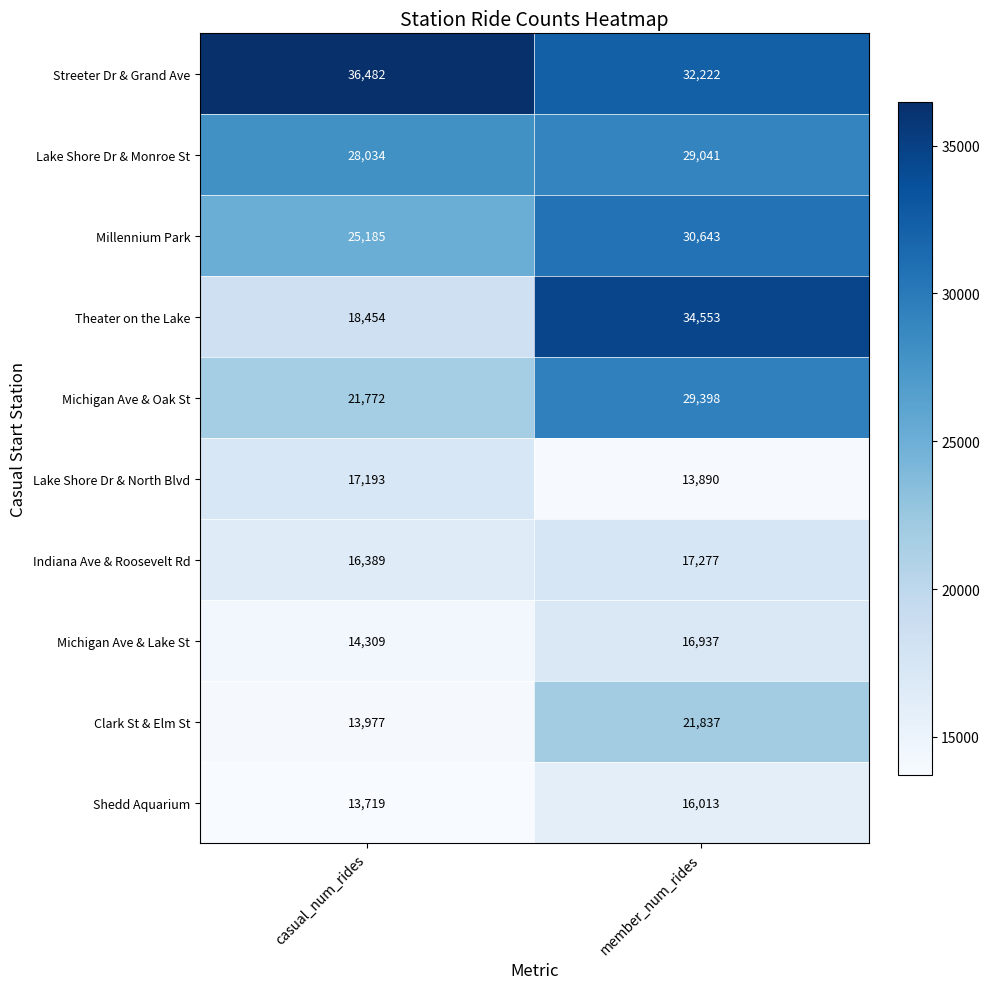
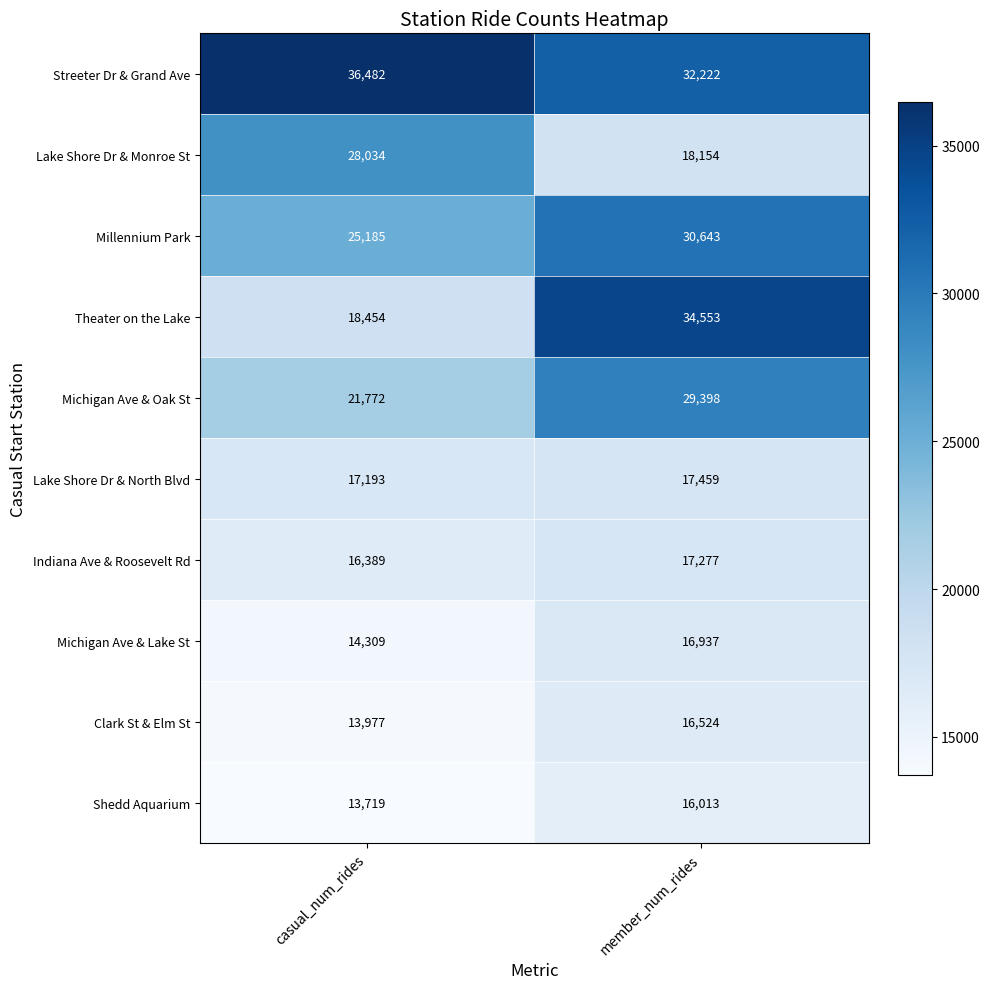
Lake Shore Dr & Monroe St, member_num_rides: 29,041 -> 18,154
Lake Shore Dr & North Blvd, member_num_rides: 13,890 -> 17,459
Clark St & Elm St, member_num_rides: 21,837 -> 16,524
